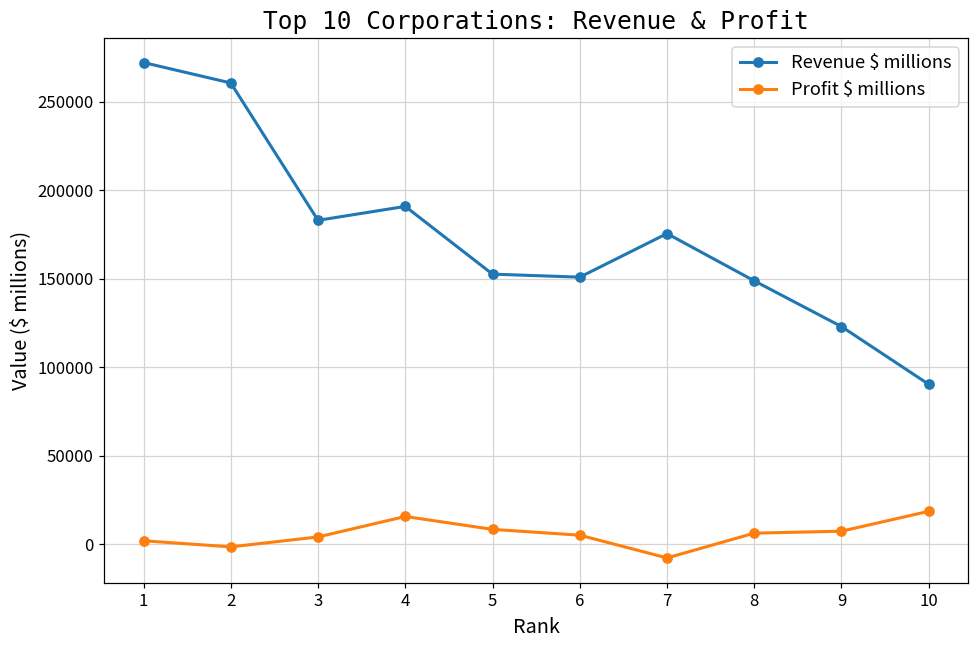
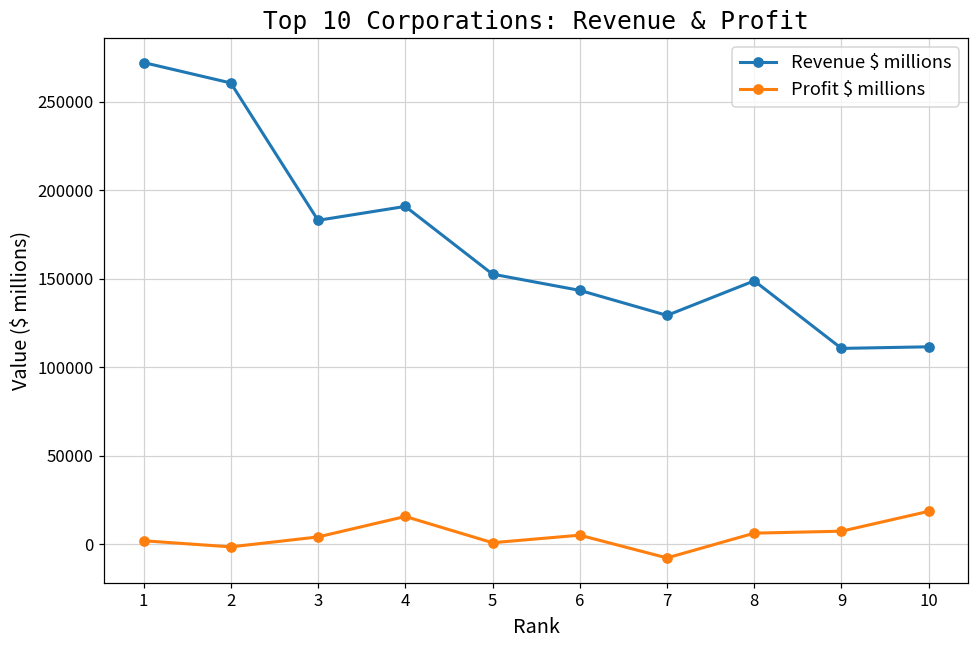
Profit $ millions, 5: 8000 -> 1000
Revenue $ millions, 6: 151000 -> 143000
Revenue $ millions, 7: 176000 -> 129000
Revenue $ millions, 9: 123000 -> 111000
Revenue $ millions, 10: 90000 -> 112000
